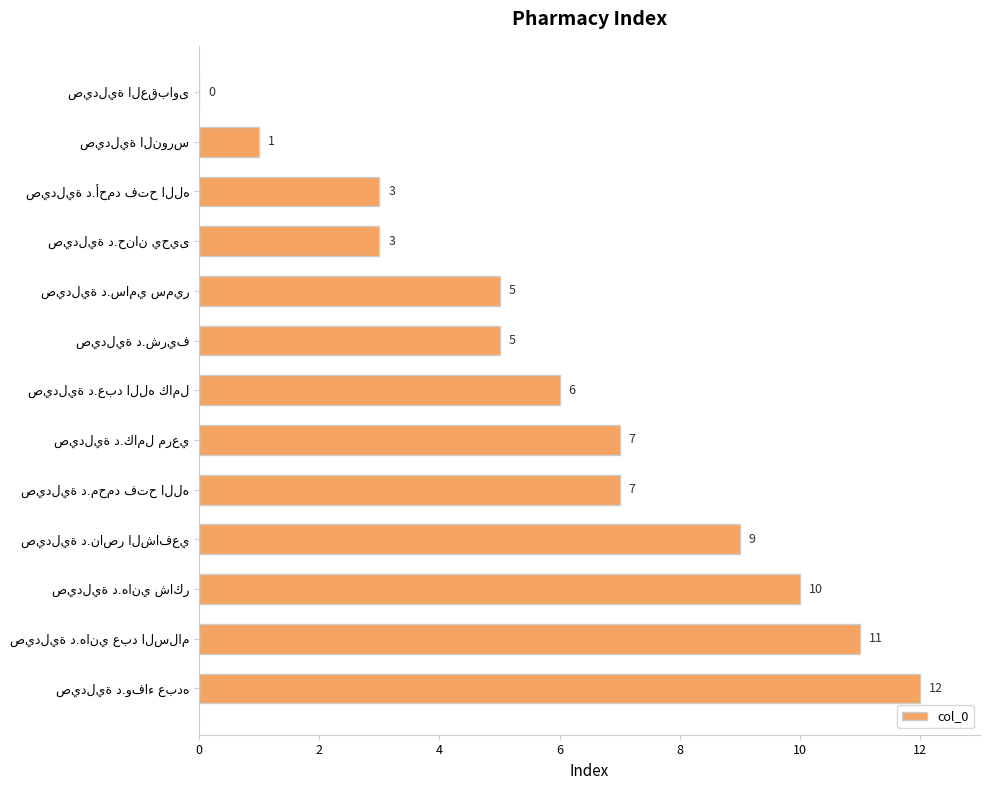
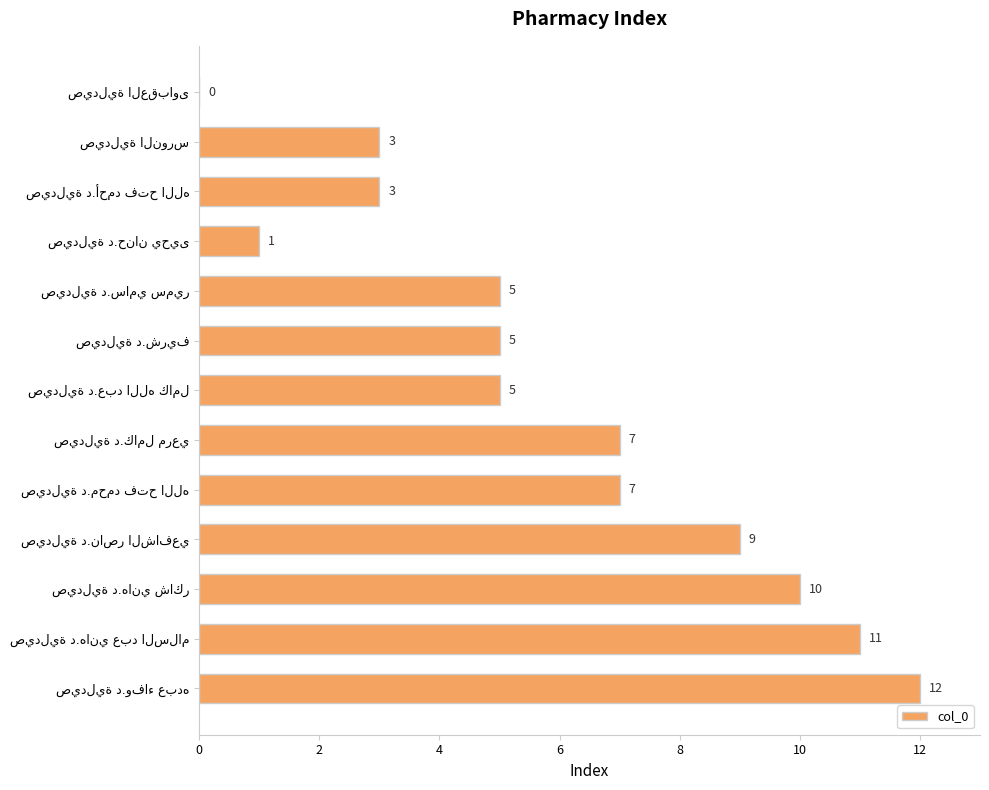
صيدلية النورس: 1 -> 3
صيدلية د.حنان يحيى: 3 -> 1
صيدلية د.عبد الله كامل: 6 -> 5
